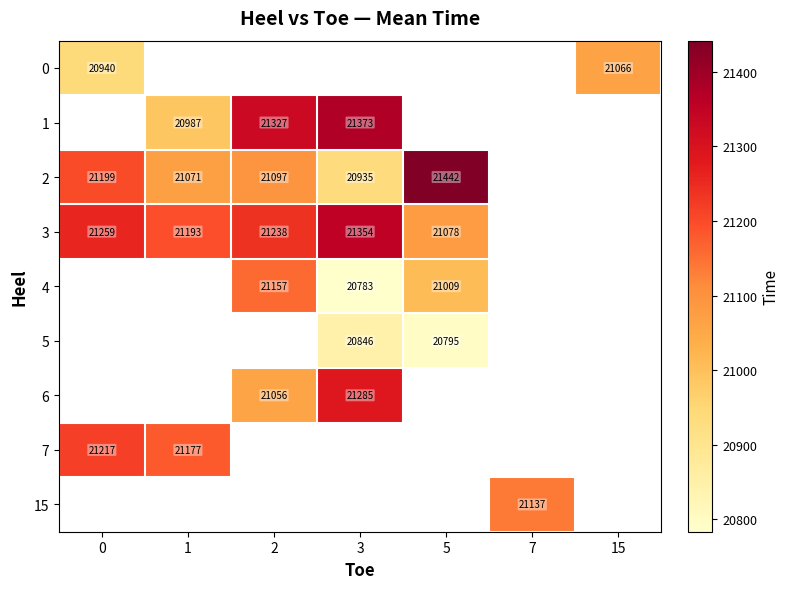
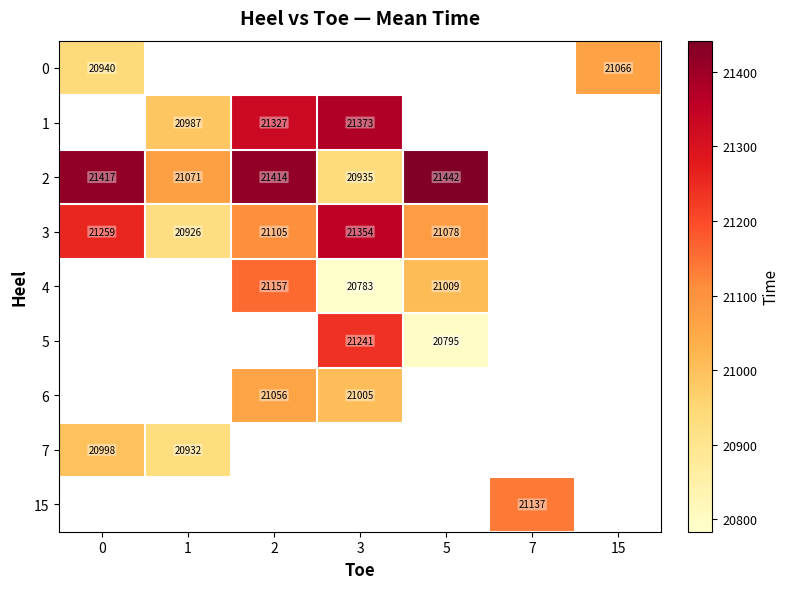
2, 0: 21199 -> 21417
2, 2: 21097 -> 21414
3, 1: 21193 -> 20926
3, 2: 21238 -> 21105
5, 3: 20846 -> 21241
6, 3: 21285 -> 21005
7, 0: 21217 -> 20998
7, 1: 21177 -> 20932
